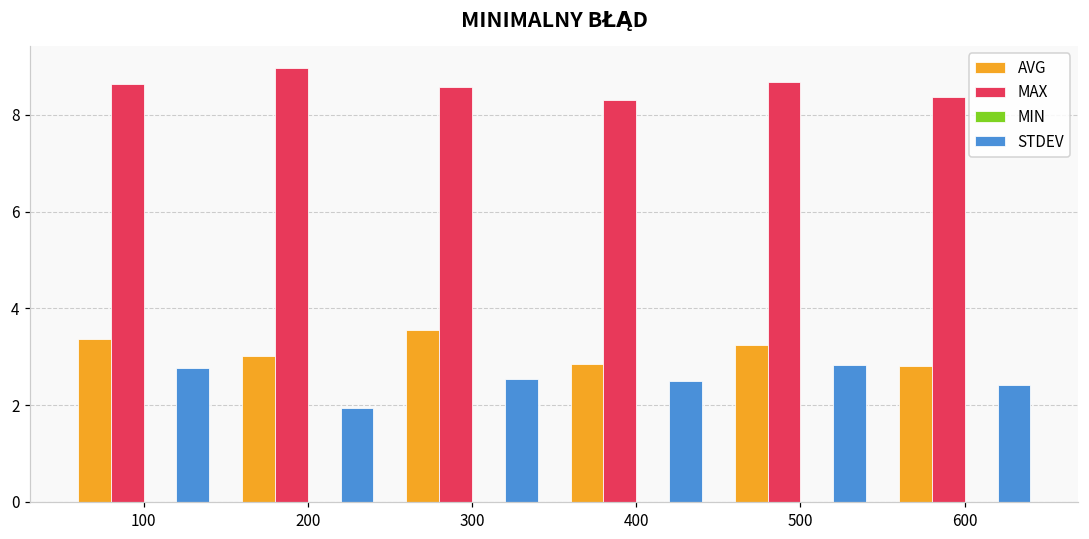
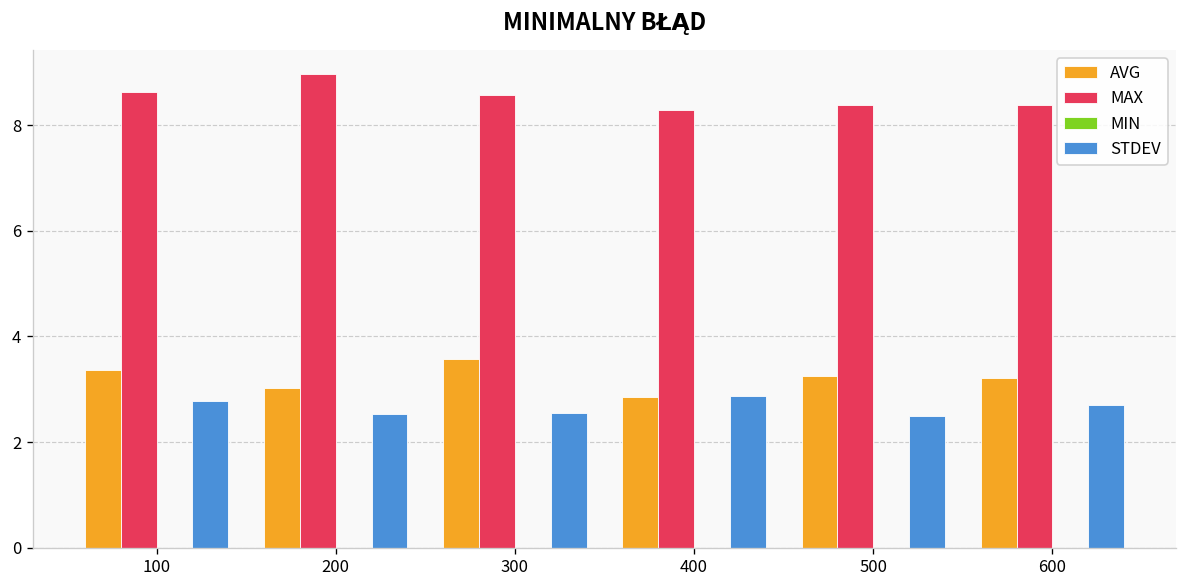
STDEV, 200: 2.0 -> 2.5
STDEV, 400: 2.5 -> 2.9
MAX, 500: 8.7 -> 8.4
STDEV, 500: 2.8 -> 2.5
AVG, 600: 2.8 -> 3.2
STDEV, 600: 2.4 -> 2.7
